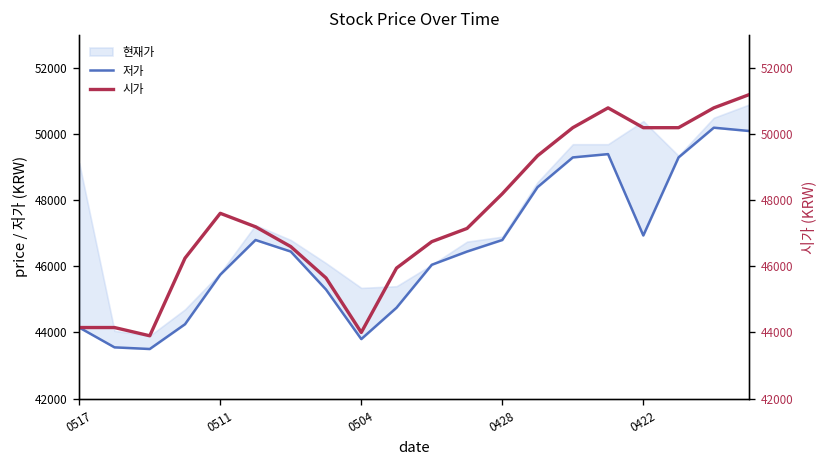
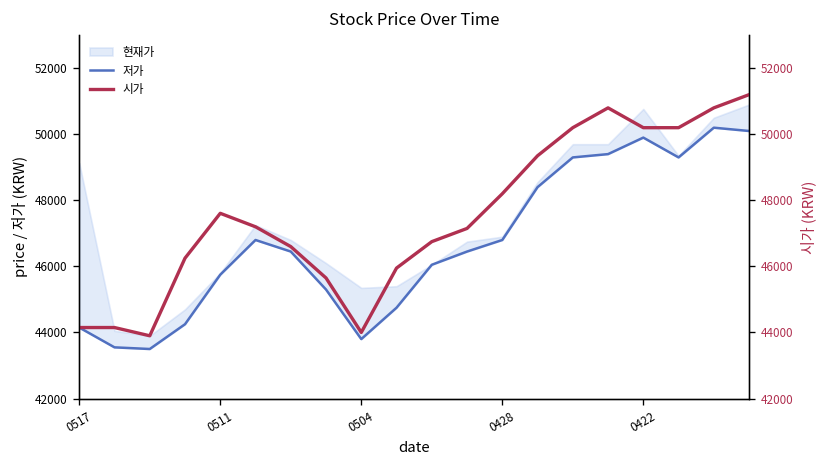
현재가, 0422: 50400 -> 50800
저가, 0422: 46900 -> 49900
